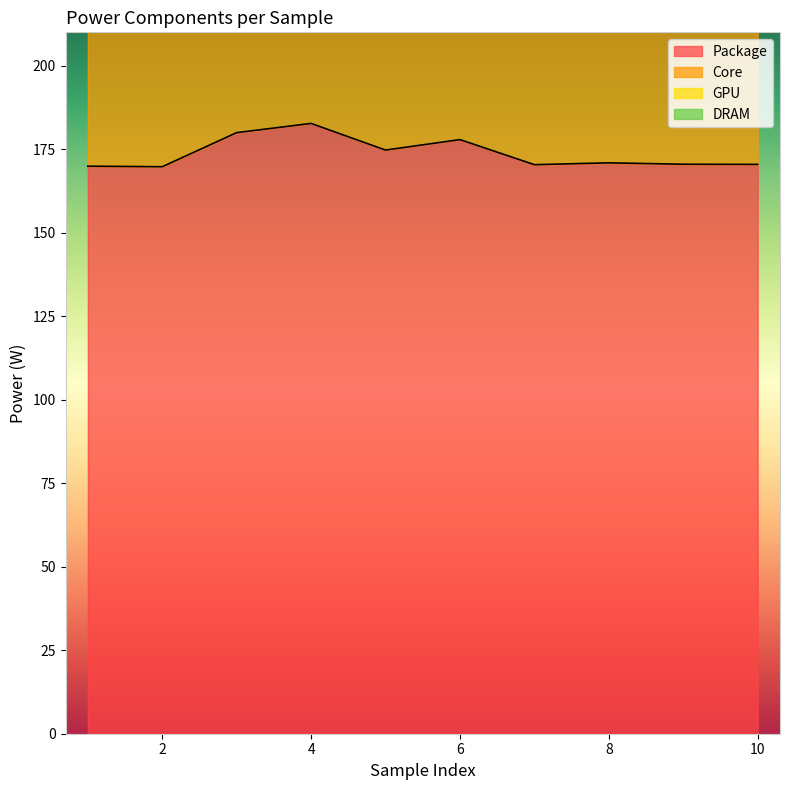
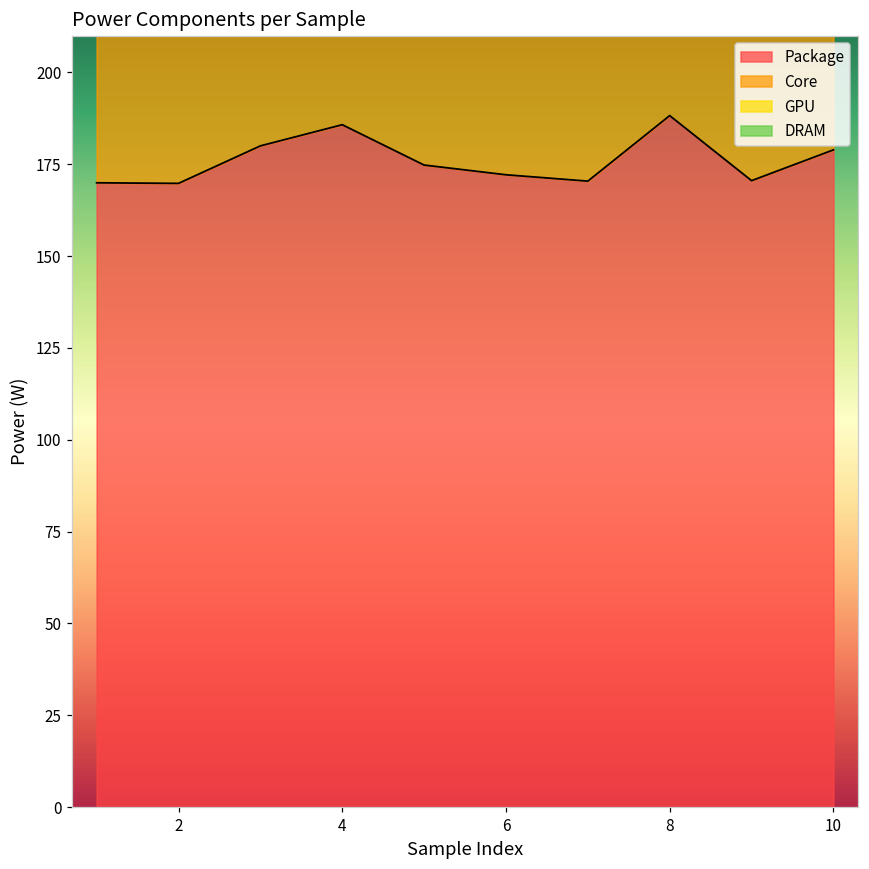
Package, 4: 183 -> 186
Package, 6: 178 -> 172
Package, 8: 171 -> 188
Package, 10: 170 -> 179
